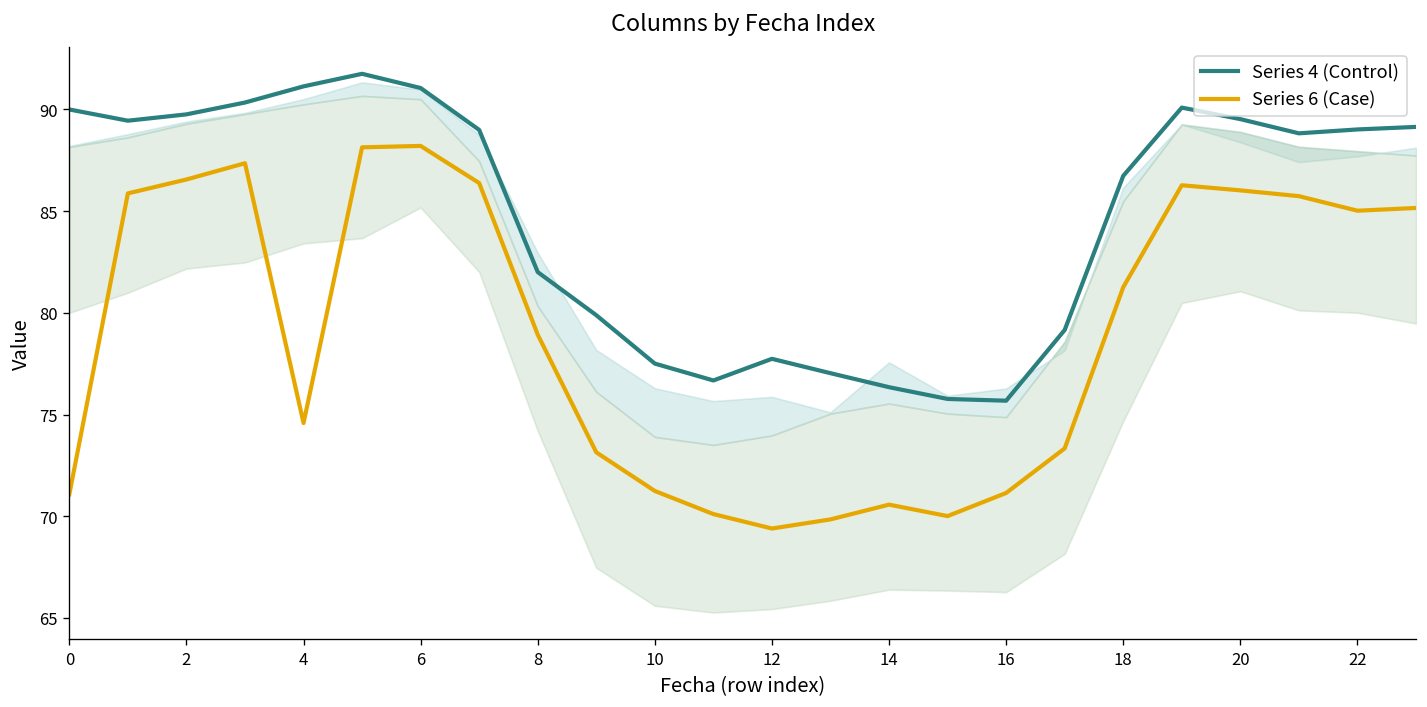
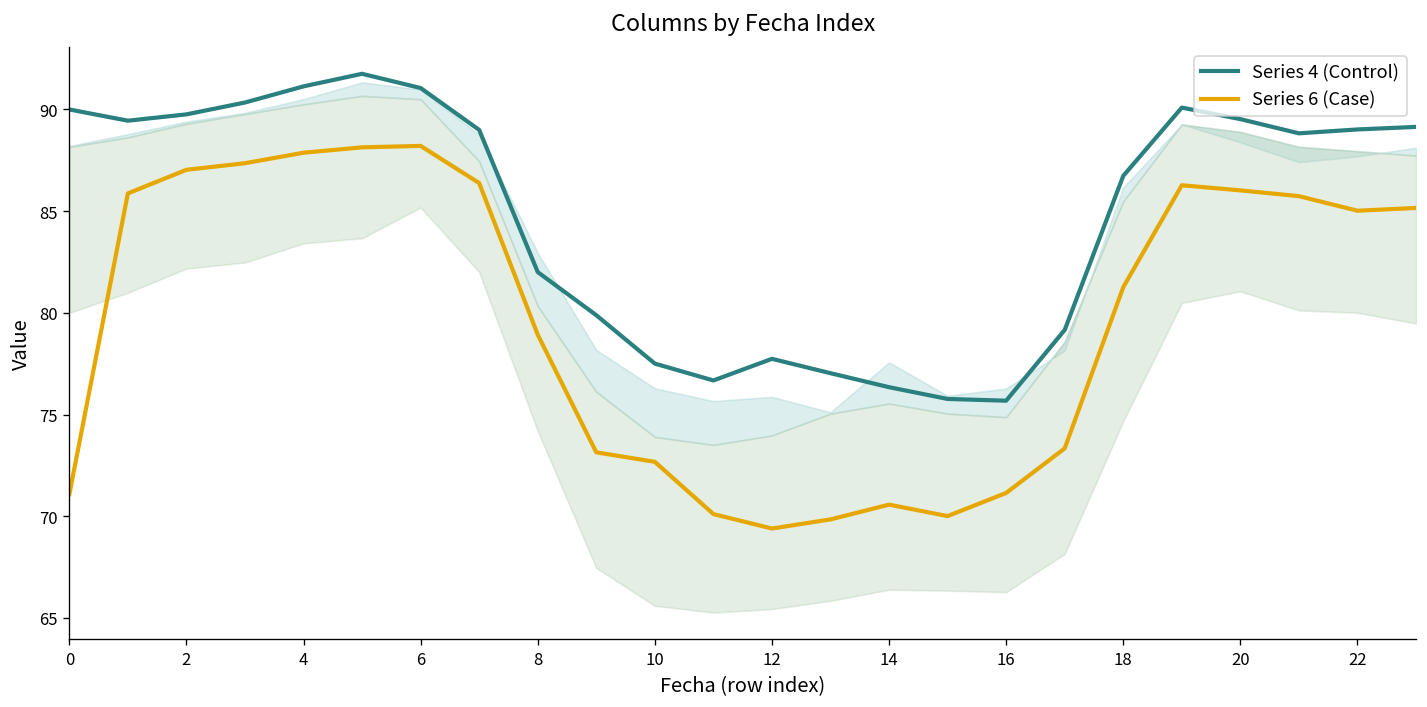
Series 6 (Case), 2: 86.6 -> 87.0
Series 6 (Case), 4: 74.6 -> 87.9
Series 6 (Case), 10: 71.2 -> 72.7
